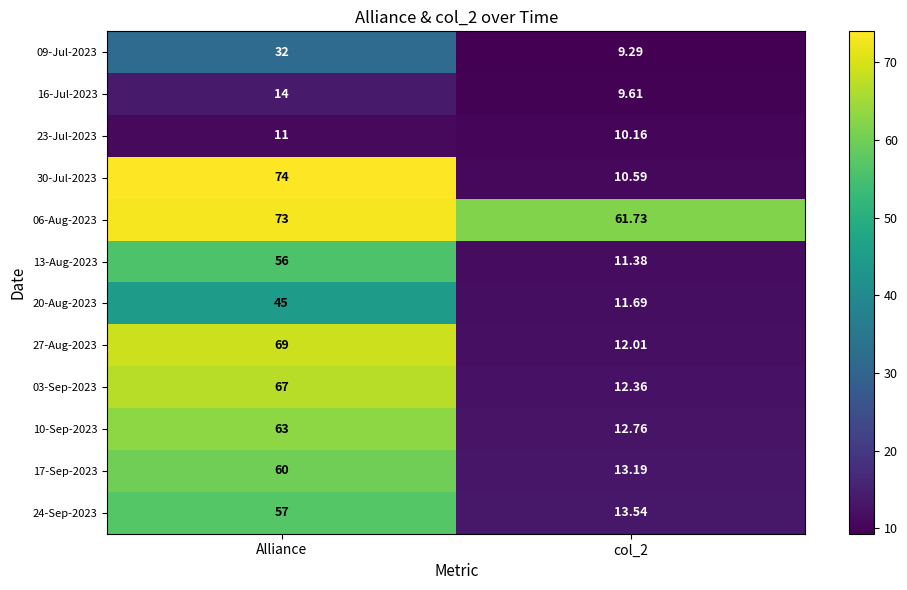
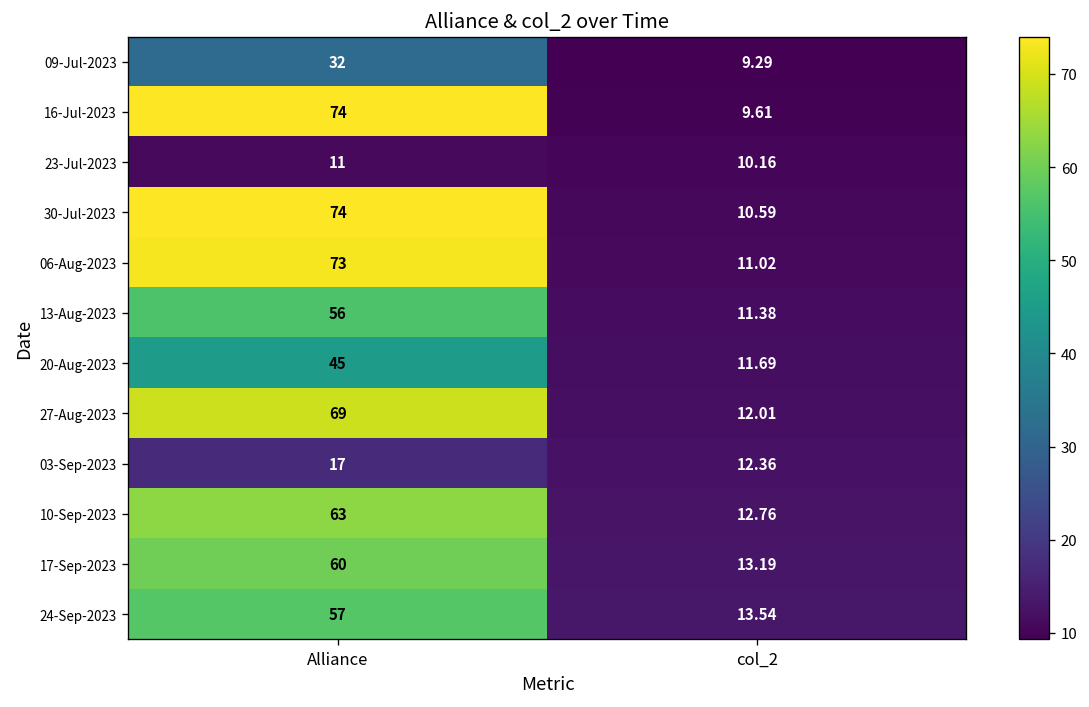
16-Jul-2023, Alliance: 14 -> 74
06-Aug-2023, col_2: 61.73 -> 11.02
03-Sep-2023, Alliance: 67 -> 17
